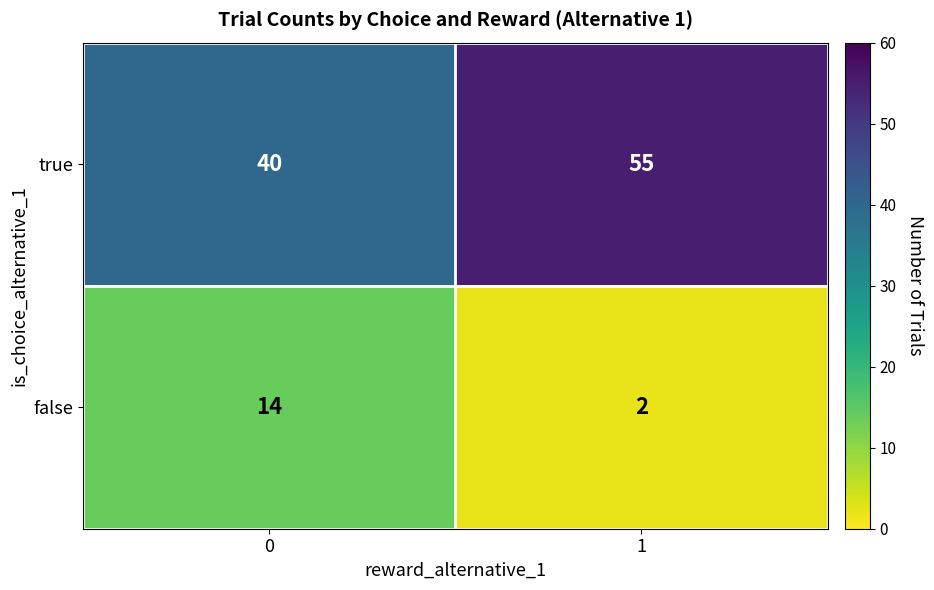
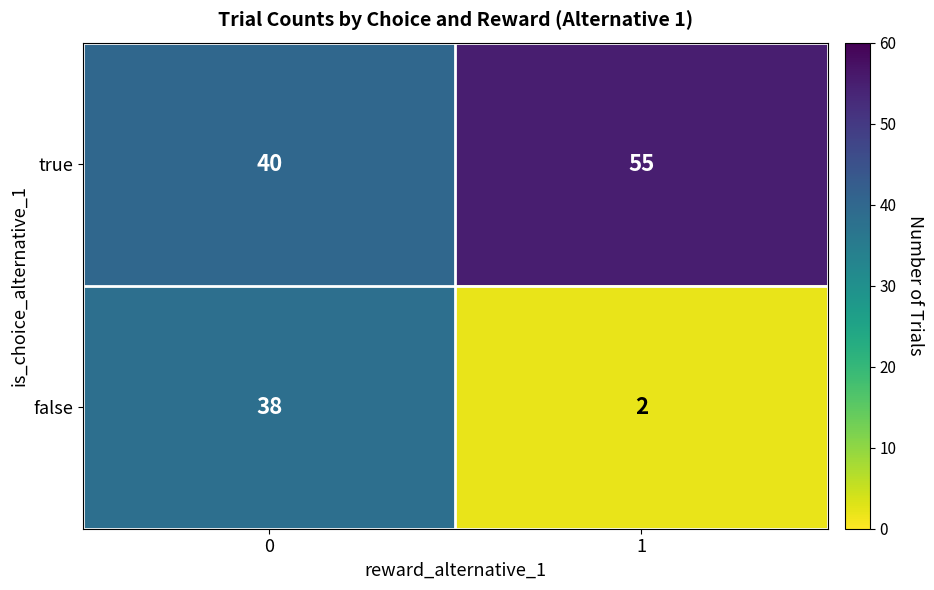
false, 0: 14 -> 38
